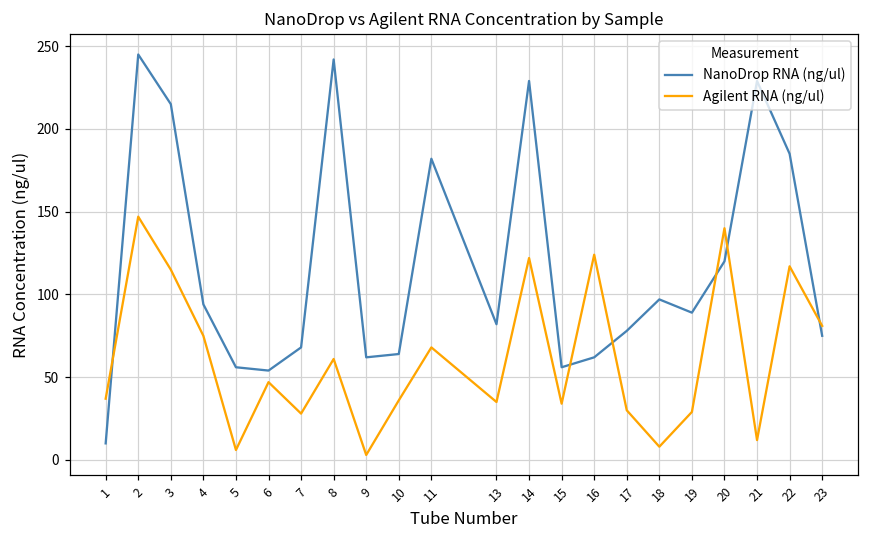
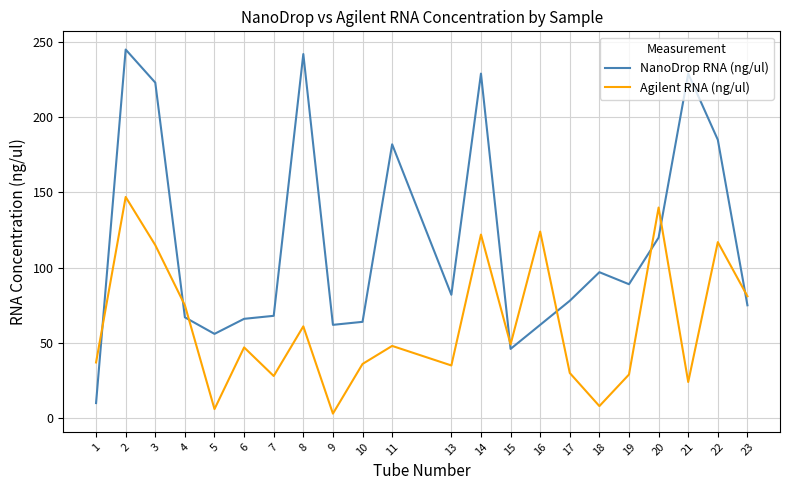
NanoDrop RNA (ng/ul), 3: 215 -> 223
NanoDrop RNA (ng/ul), 4: 94 -> 67
NanoDrop RNA (ng/ul), 6: 54 -> 66
Agilent RNA (ng/ul), 11: 68 -> 48
NanoDrop RNA (ng/ul), 15: 56 -> 46
Agilent RNA (ng/ul), 15: 34 -> 49
Agilent RNA (ng/ul), 21: 12 -> 24
